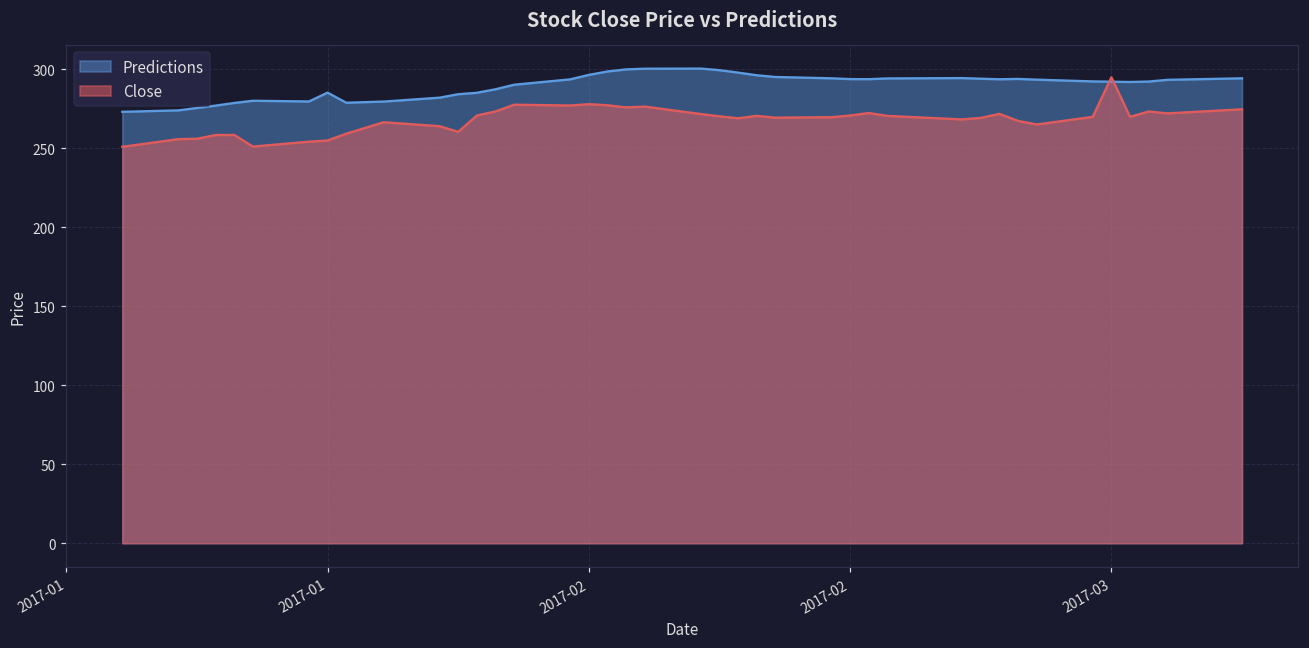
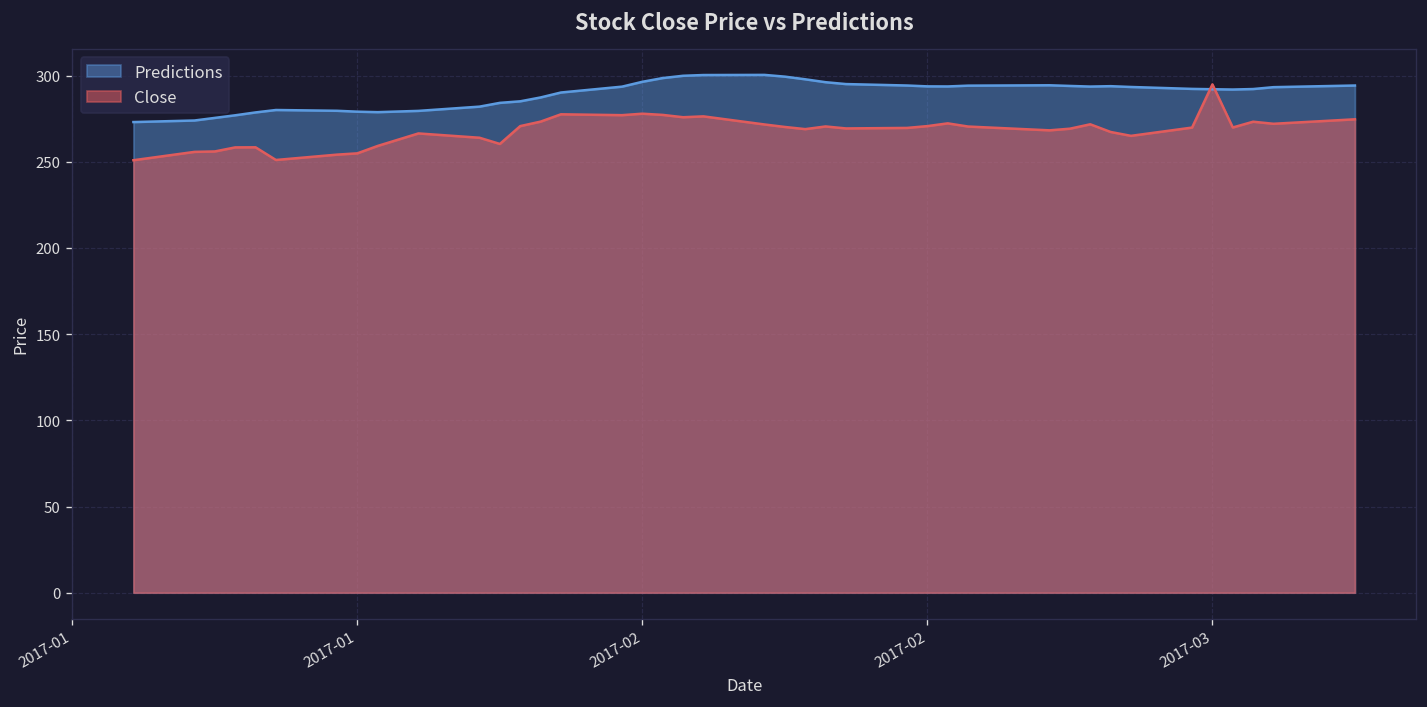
Predictions, 2017-01: 285 -> 279
